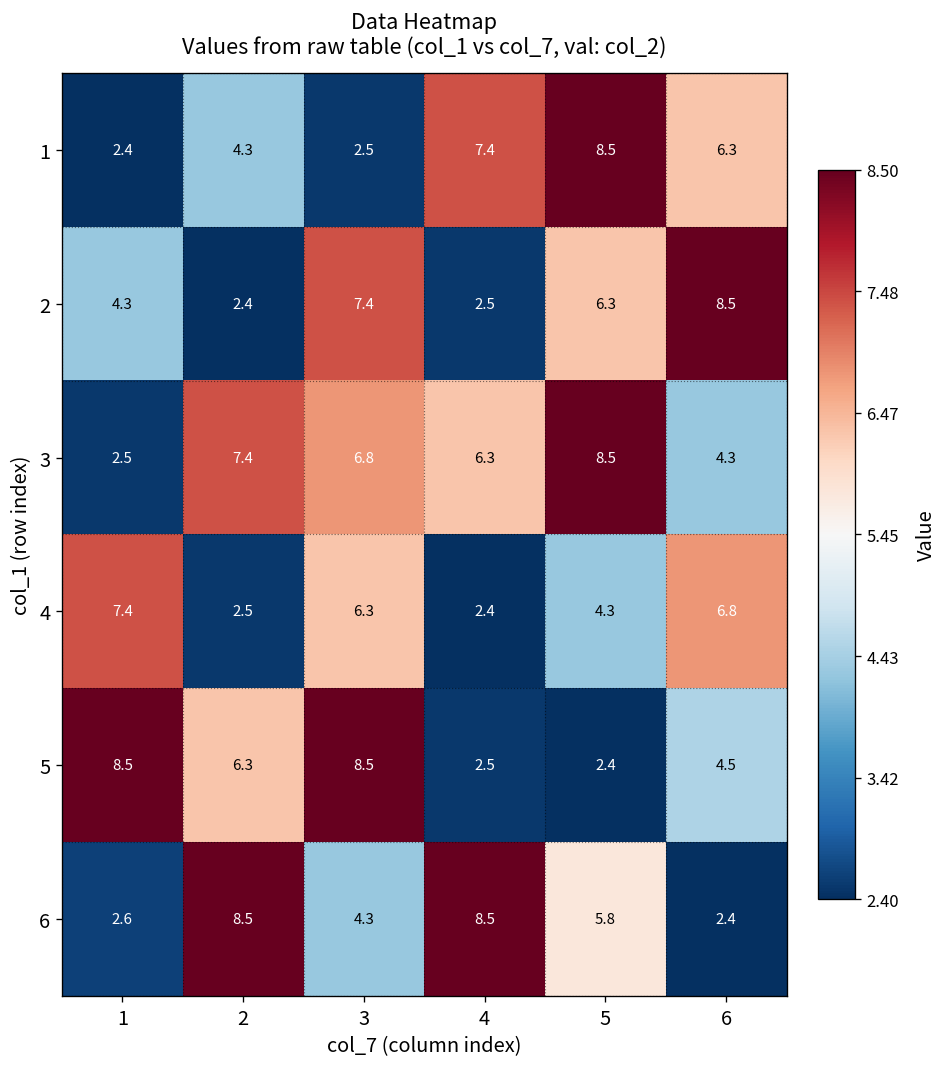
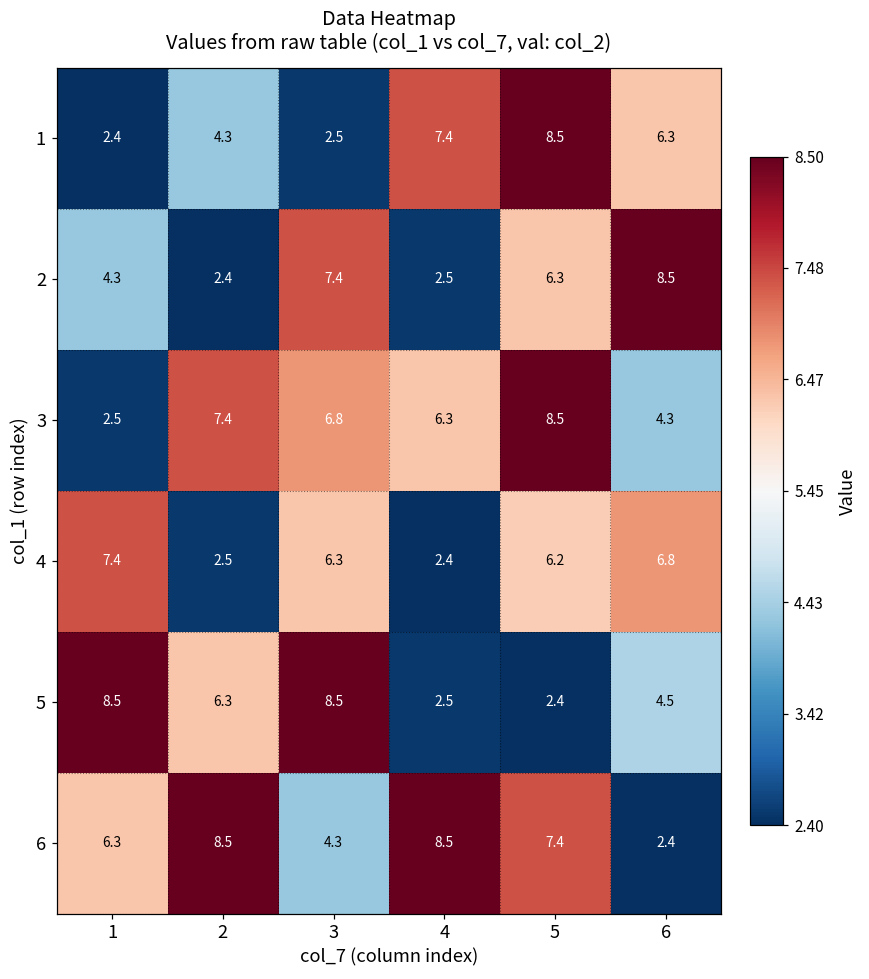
4, 5: 4.3 -> 6.2
6, 1: 2.6 -> 6.3
6, 5: 5.8 -> 7.4
